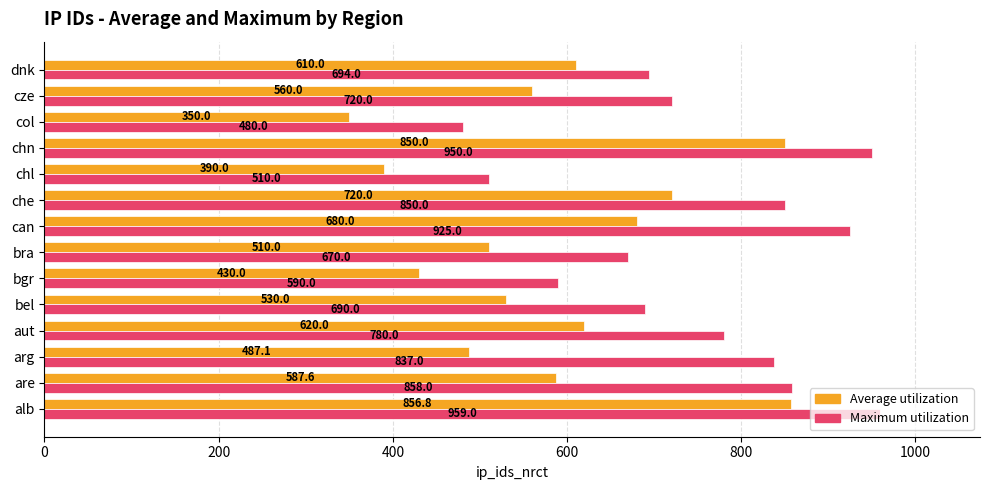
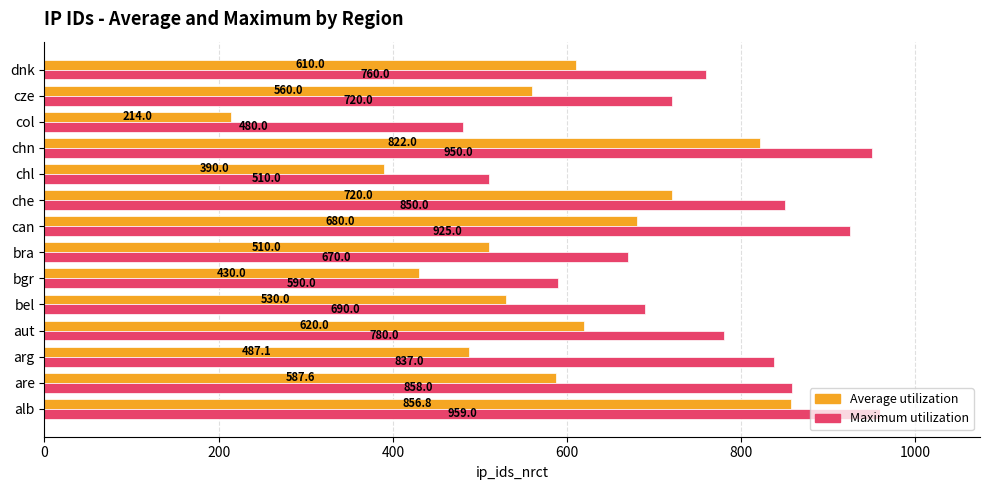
Maximum utilization, dnk: 694.0 -> 760.0
Average utilization, col: 350.0 -> 214.0
Average utilization, chn: 850.0 -> 822.0
